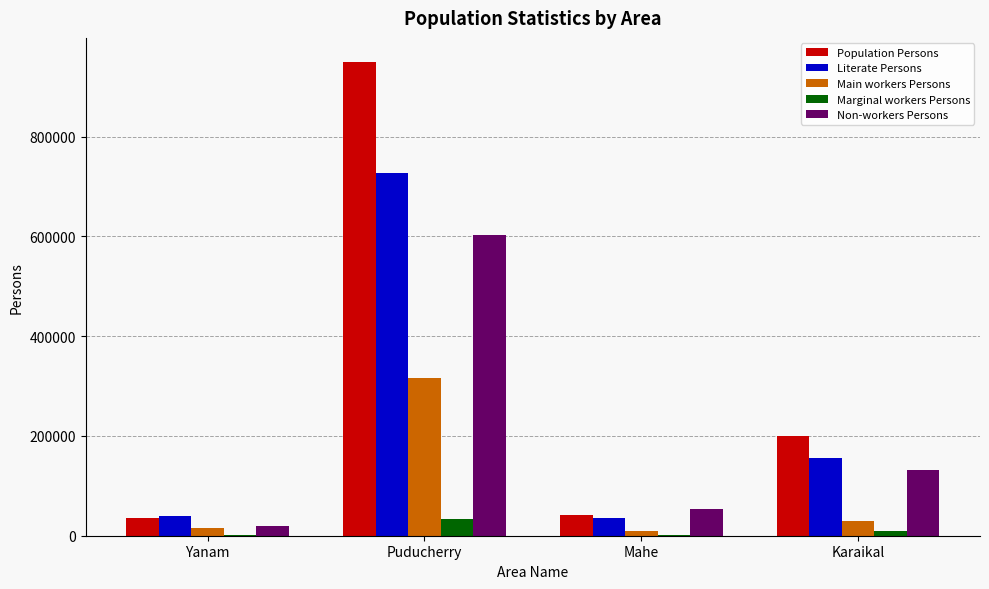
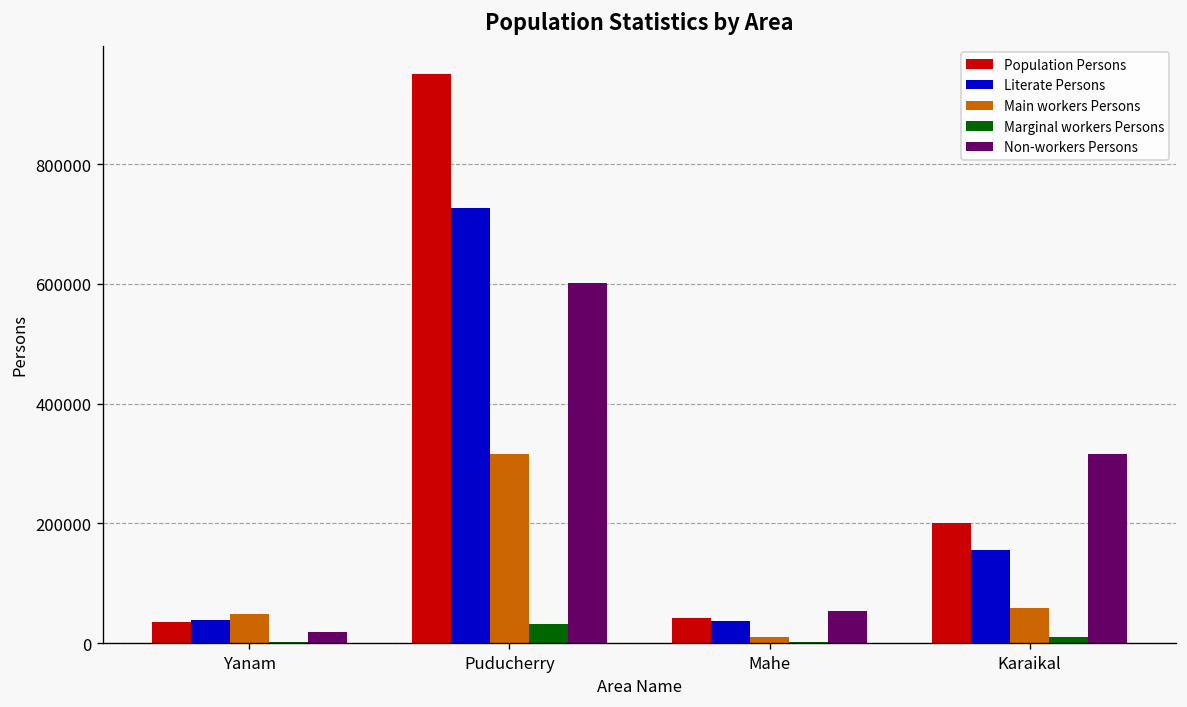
Main workers Persons, Yanam: 20000 -> 50000
Main workers Persons, Karaikal: 30000 -> 60000
Non-workers Persons, Karaikal: 130000 -> 320000
